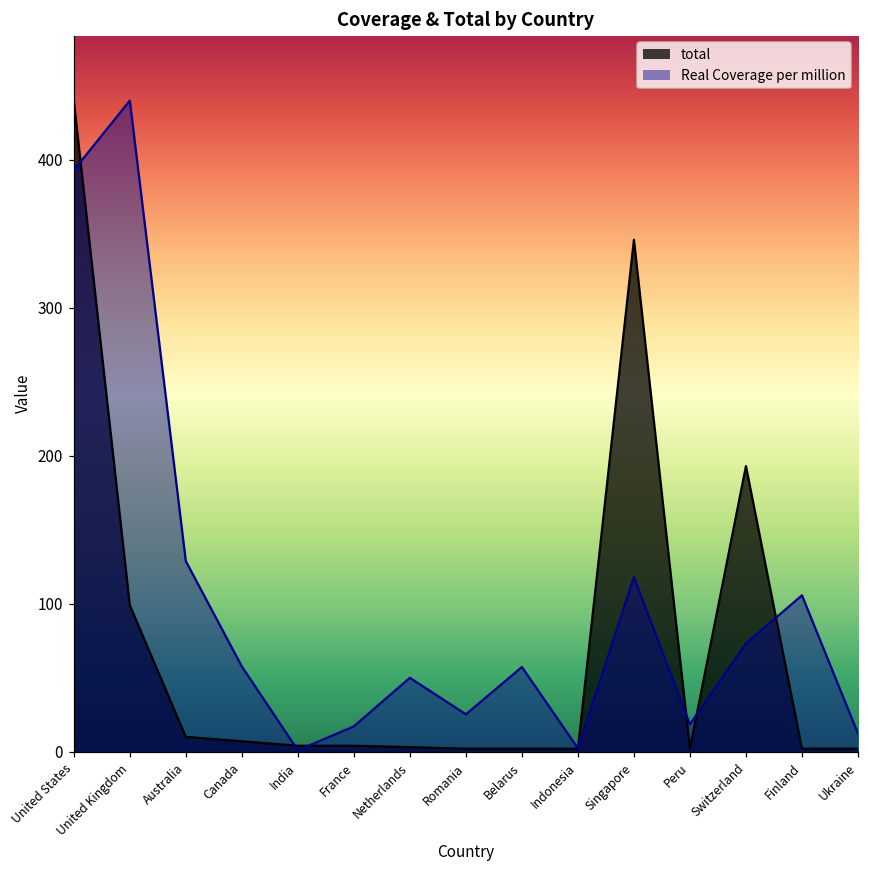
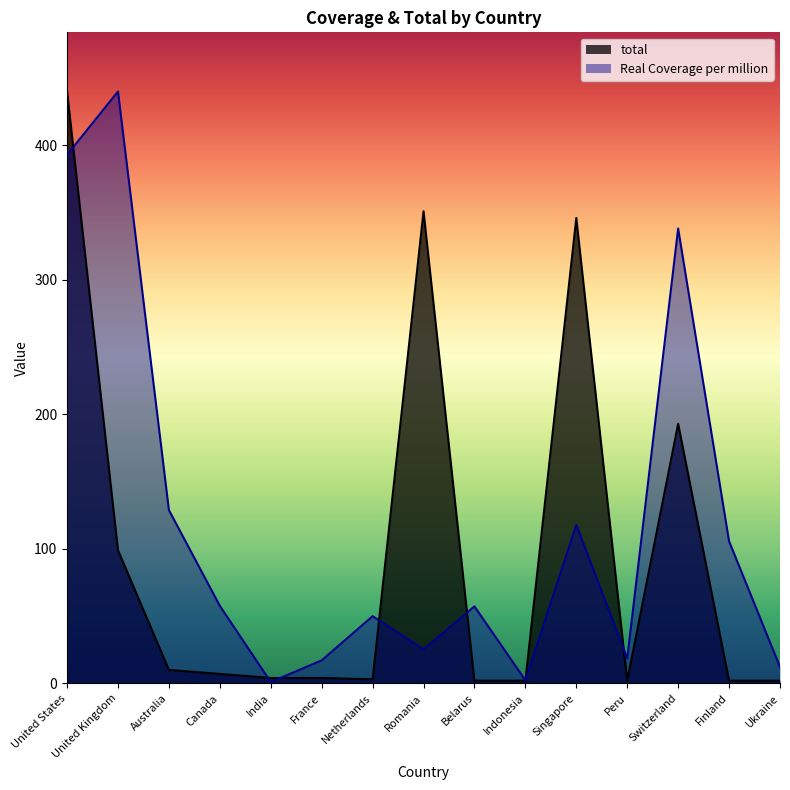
total, Romania: 2 -> 351
Real Coverage per million, Switzerland: 73 -> 338
